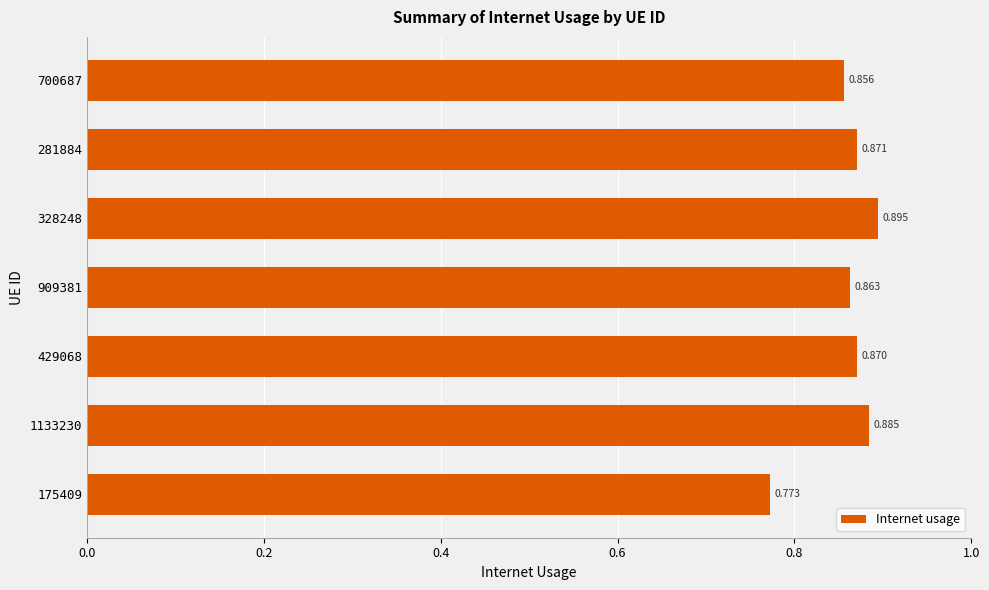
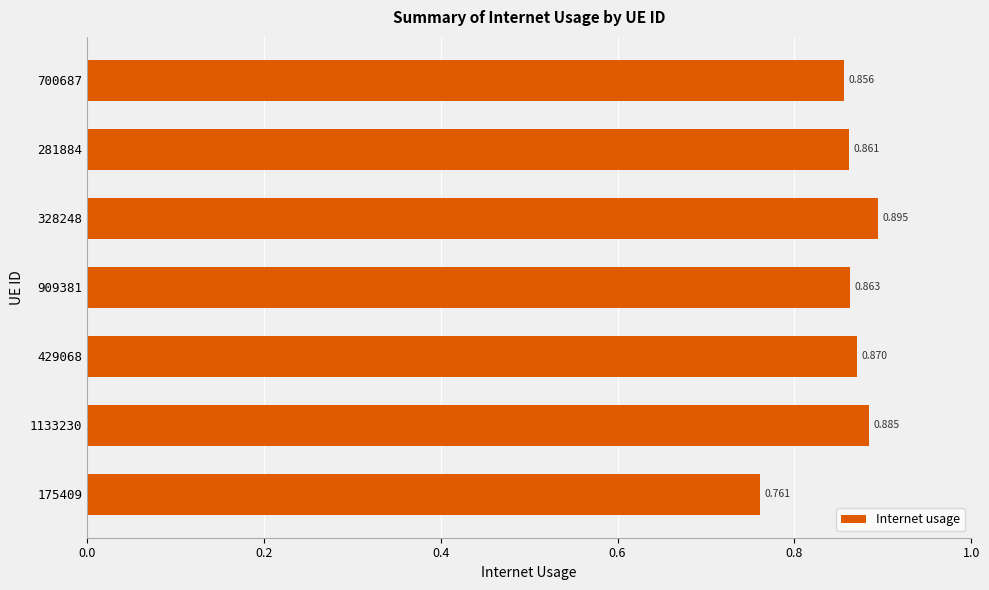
281884: 0.871 -> 0.861
175409: 0.773 -> 0.761
